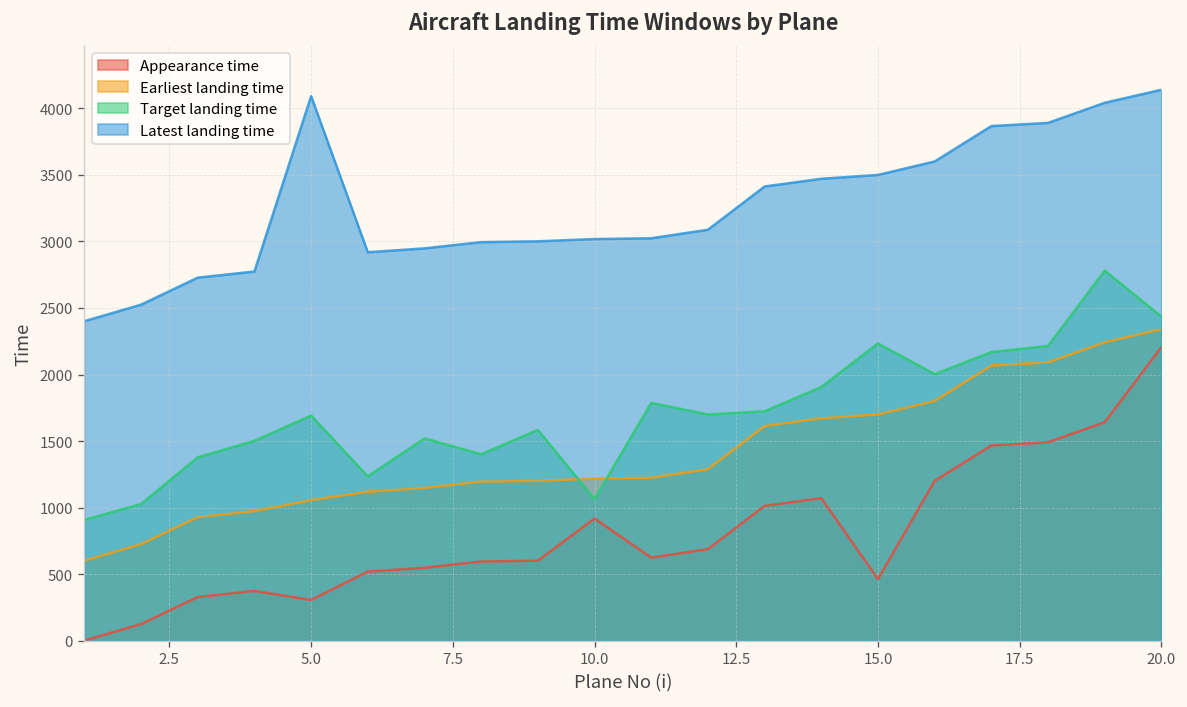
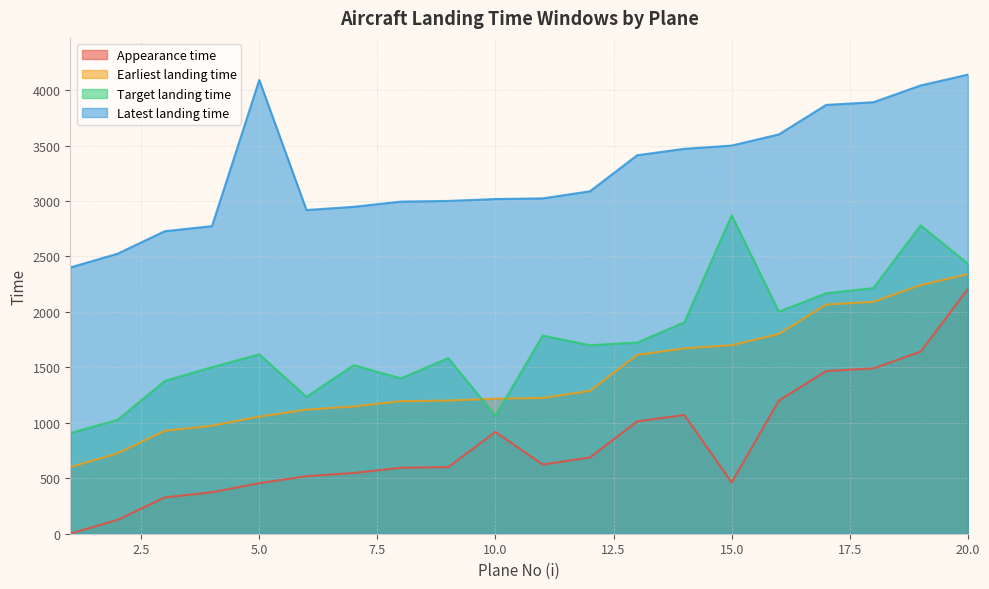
Appearance time, 5.0: 310 -> 460
Target landing time, 5.0: 1690 -> 1620
Target landing time, 15.0: 2230 -> 2870
